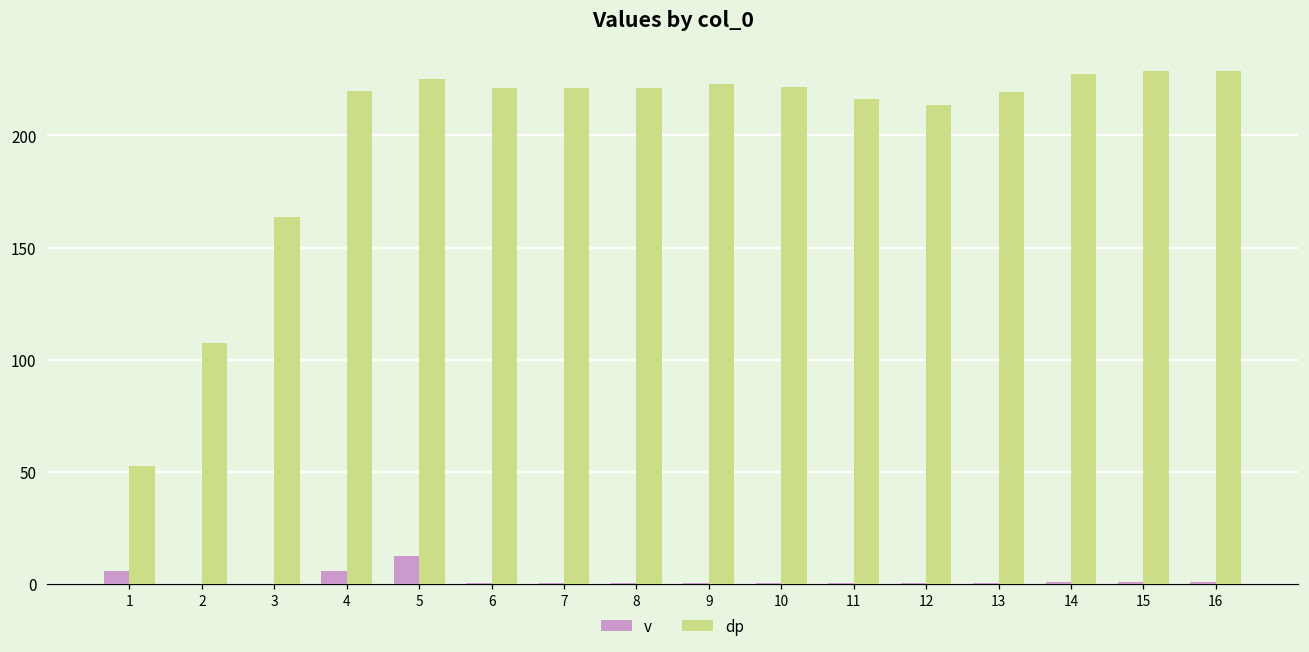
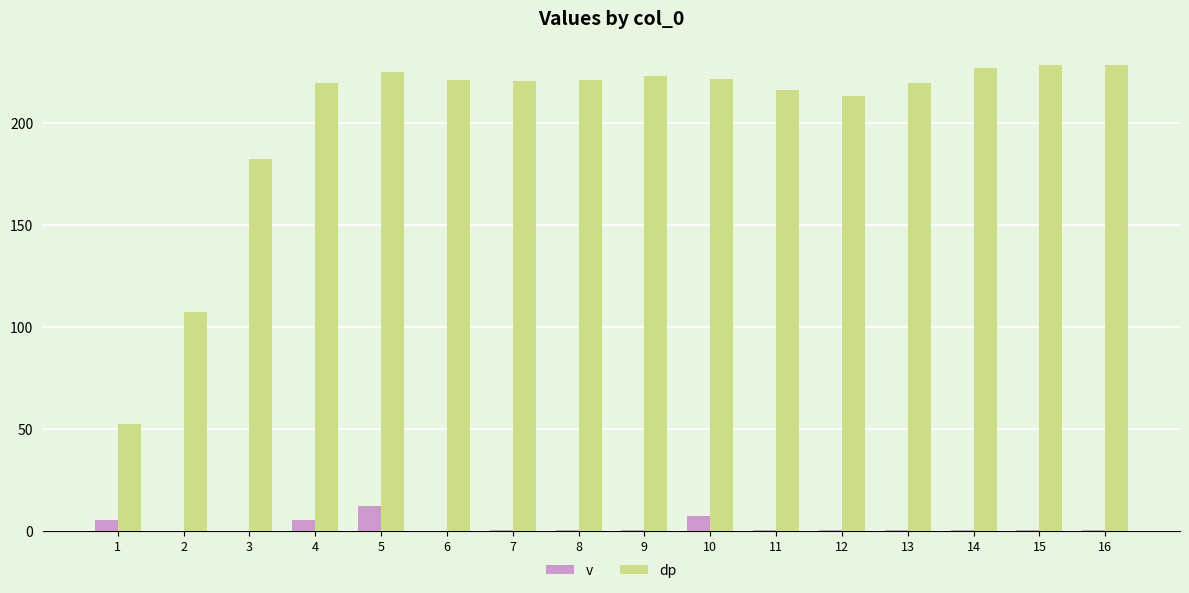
dp, 3: 163 -> 182
v, 10: 1 -> 7
